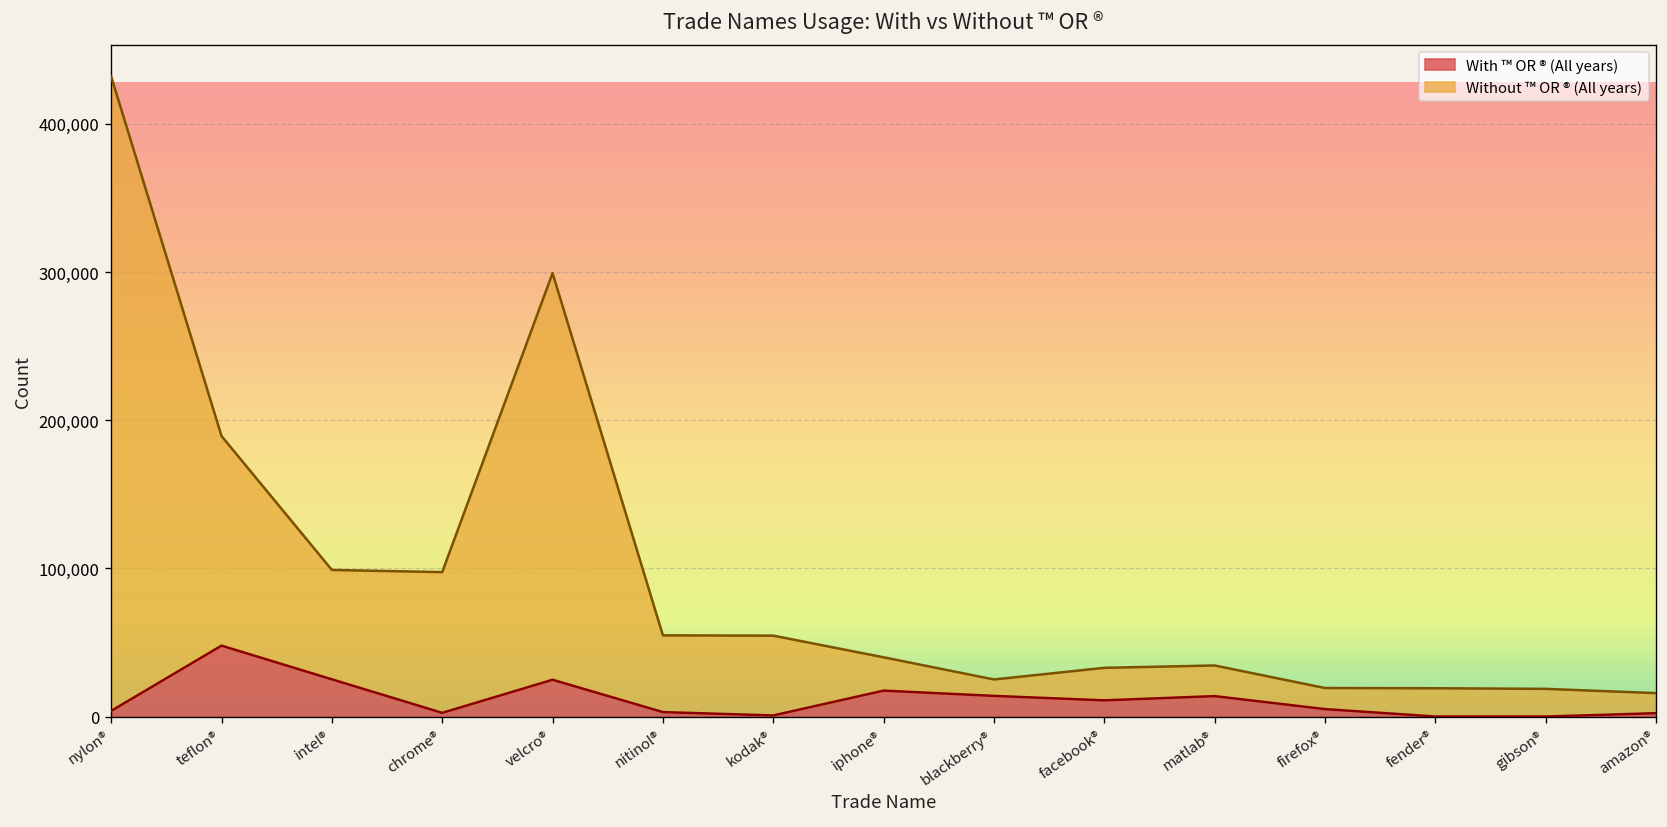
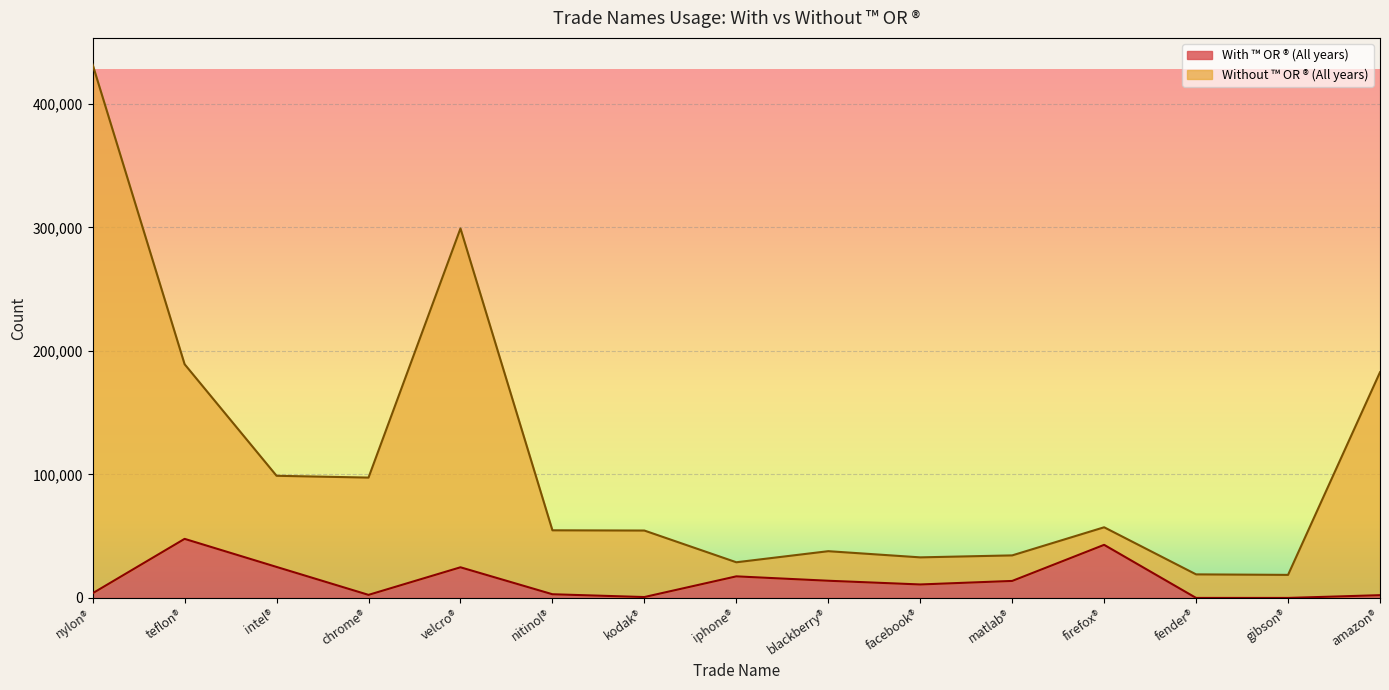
Without ™ OR ® (All years), iphone®: 22,000 -> 11,000
Without ™ OR ® (All years), blackberry®: 11,000 -> 24,000
With ™ OR ® (All years), firefox®: 5,000 -> 43,000
Without ™ OR ® (All years), amazon®: 14,000 -> 181,000
